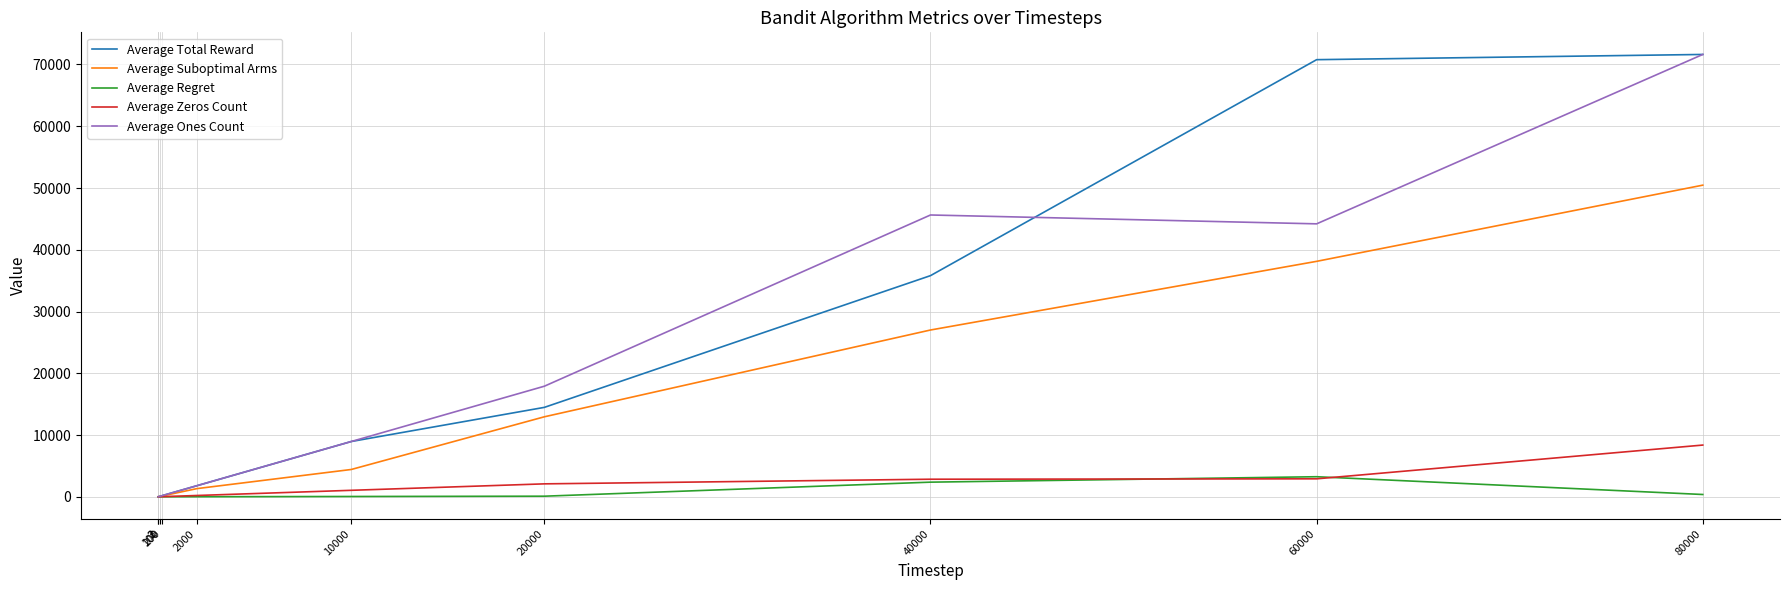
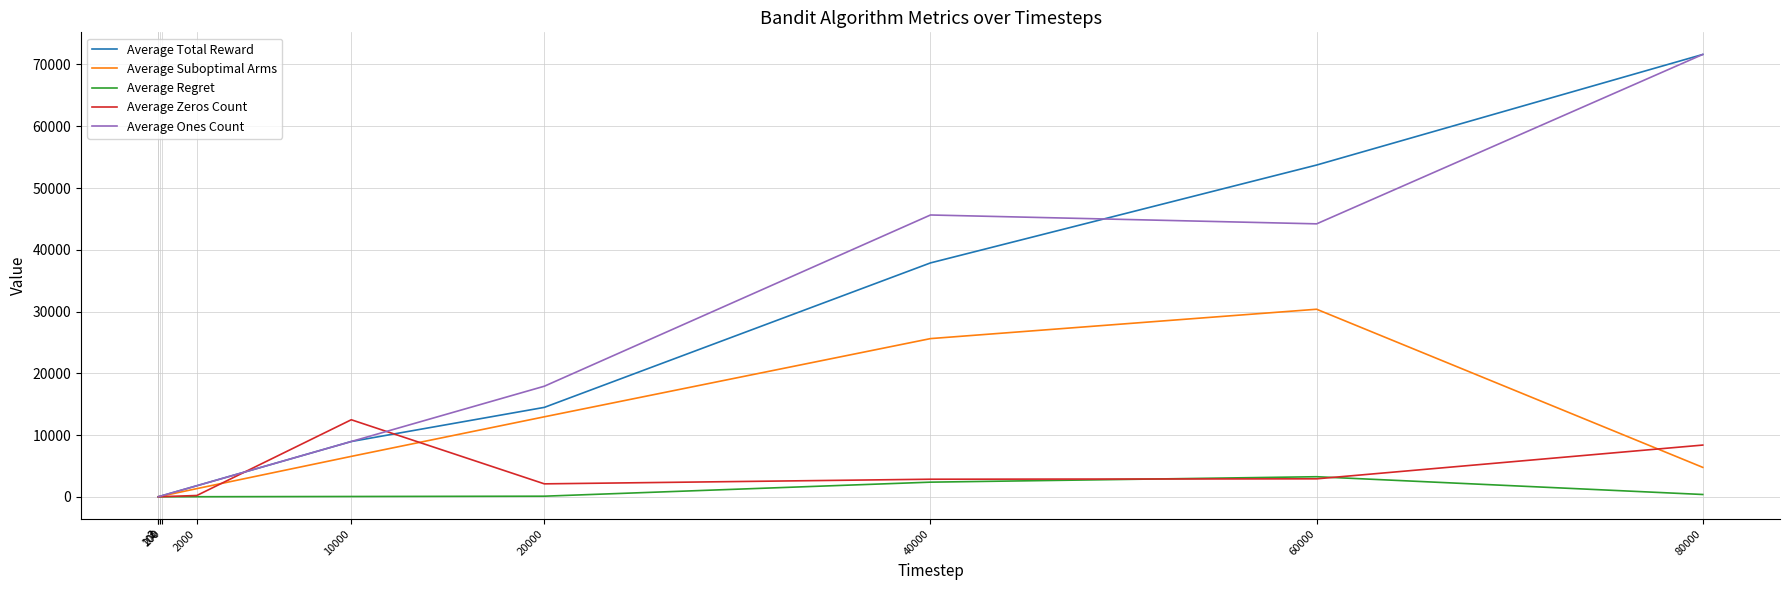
Average Suboptimal Arms, 10000: 4000 -> 7000
Average Zeros Count, 10000: 1000 -> 12000
Average Total Reward, 40000: 36000 -> 38000
Average Suboptimal Arms, 40000: 27000 -> 26000
Average Total Reward, 60000: 71000 -> 54000
Average Suboptimal Arms, 60000: 38000 -> 30000
Average Suboptimal Arms, 80000: 50000 -> 5000
